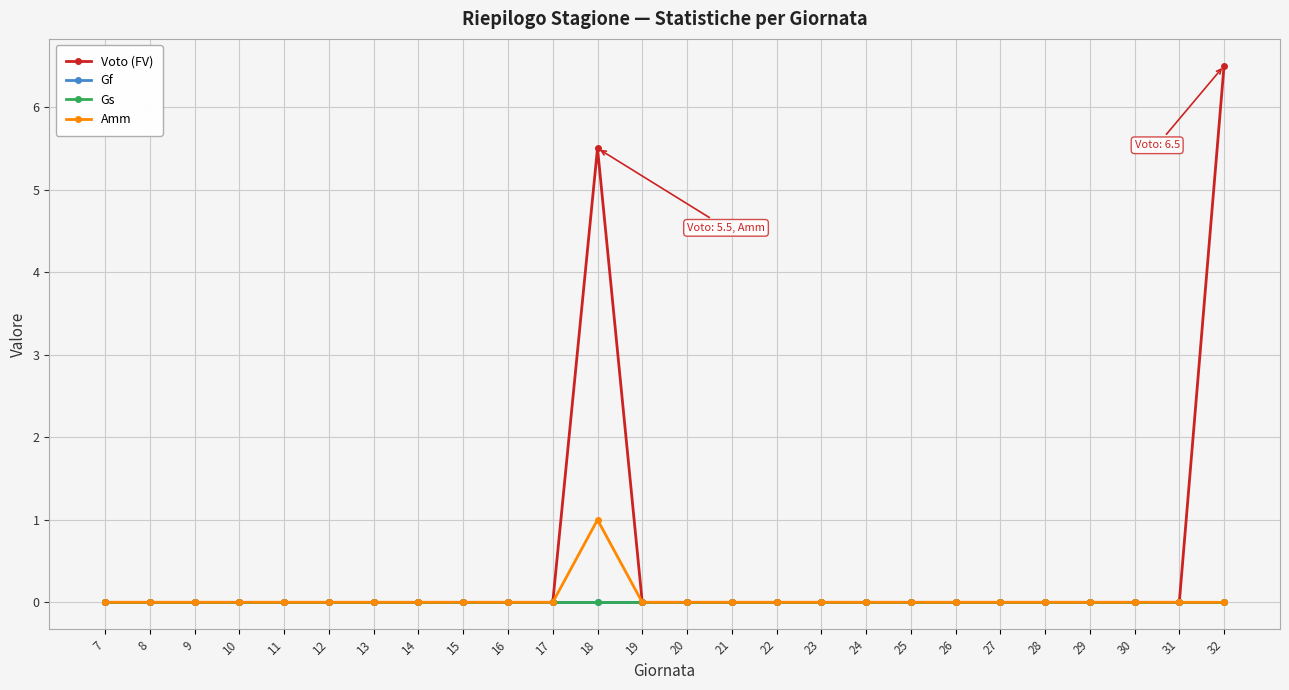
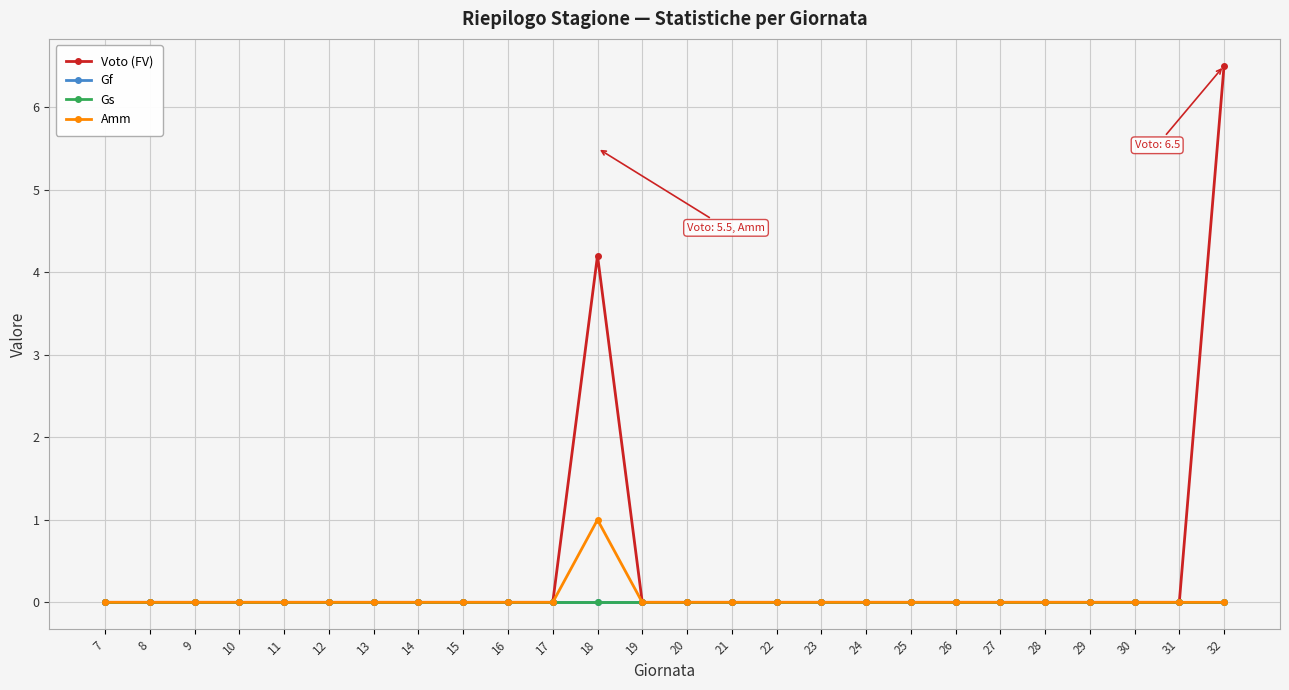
Voto (FV), 18: 5.5 -> 4.2
